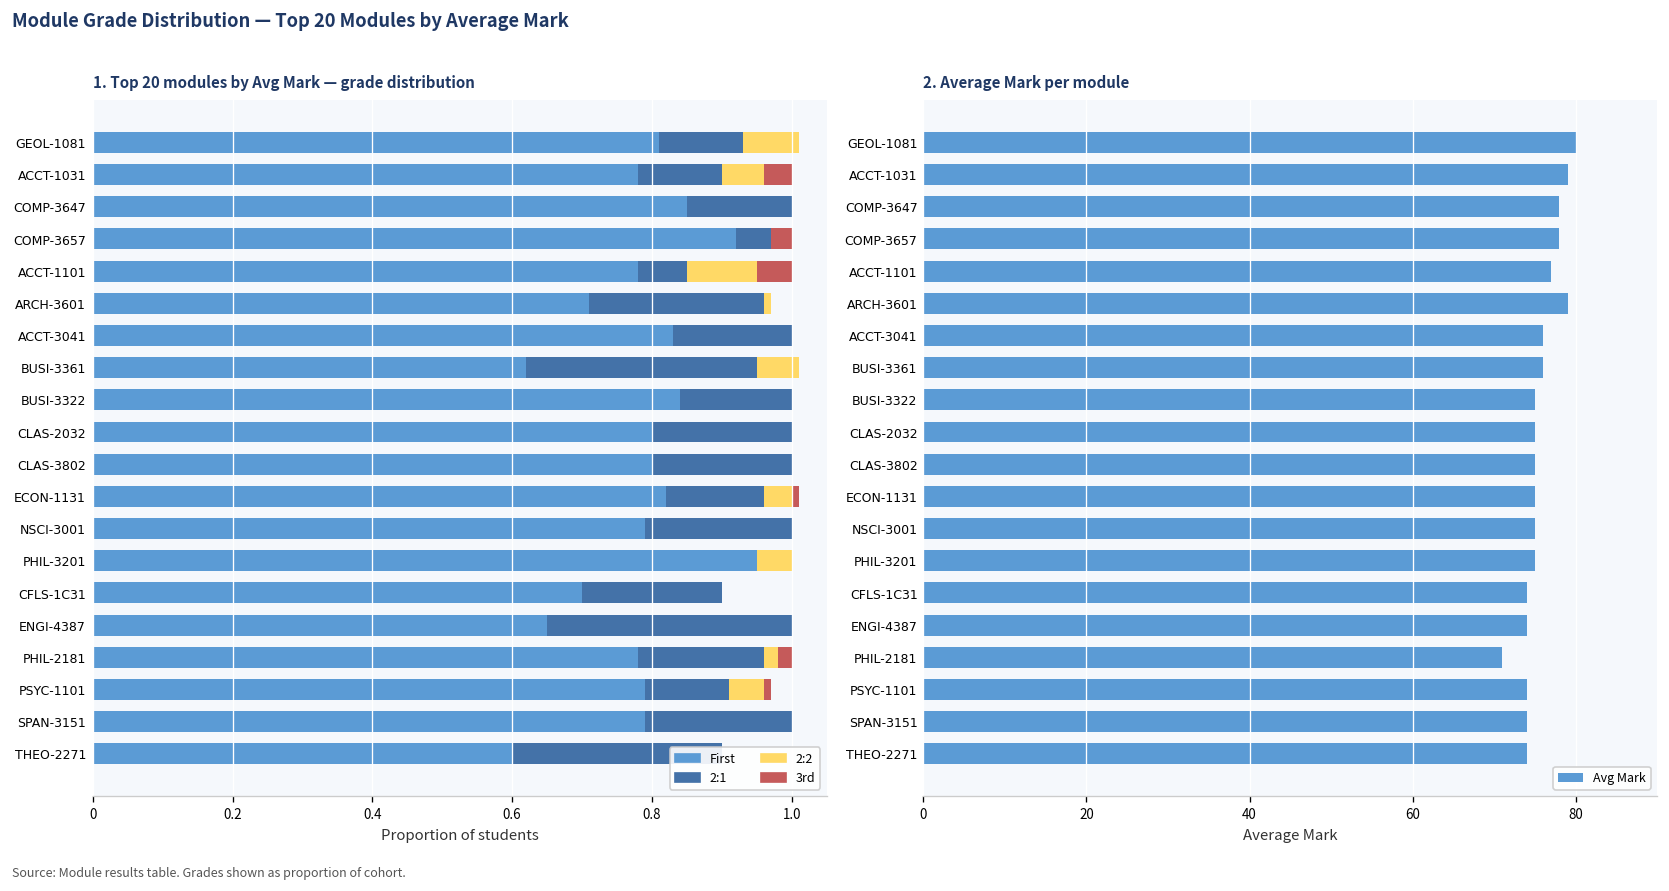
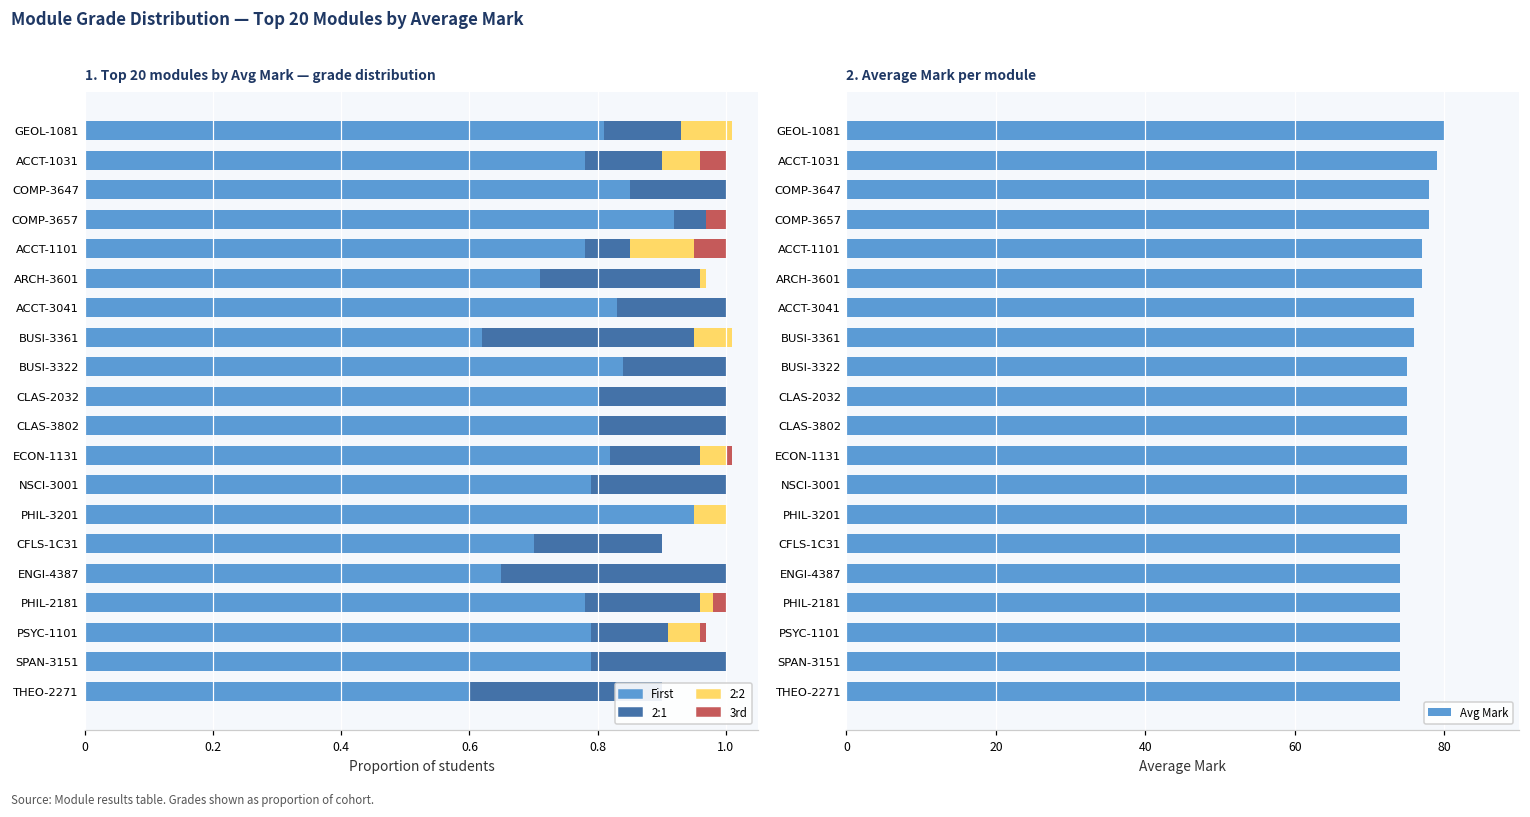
2. Average Mark per module, ARCH-3601: 79 -> 77
2. Average Mark per module, PHIL-2181: 71 -> 74
